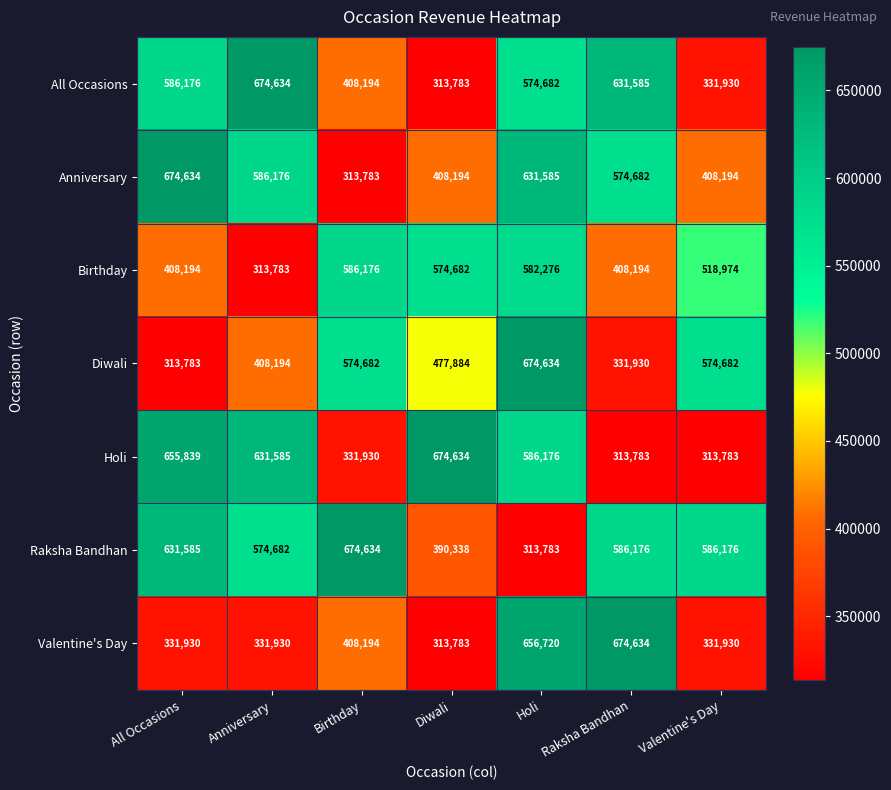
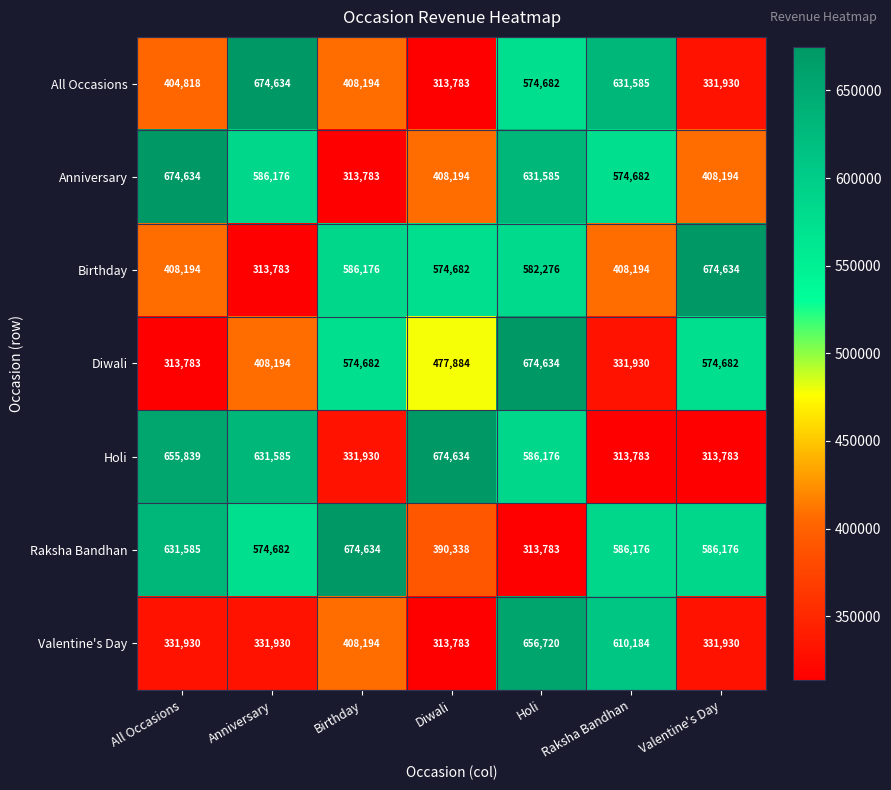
All Occasions, All Occasions: 586,176 -> 404,818
Birthday, Valentine's Day: 518,974 -> 674,634
Valentine's Day, Raksha Bandhan: 674,634 -> 610,184
